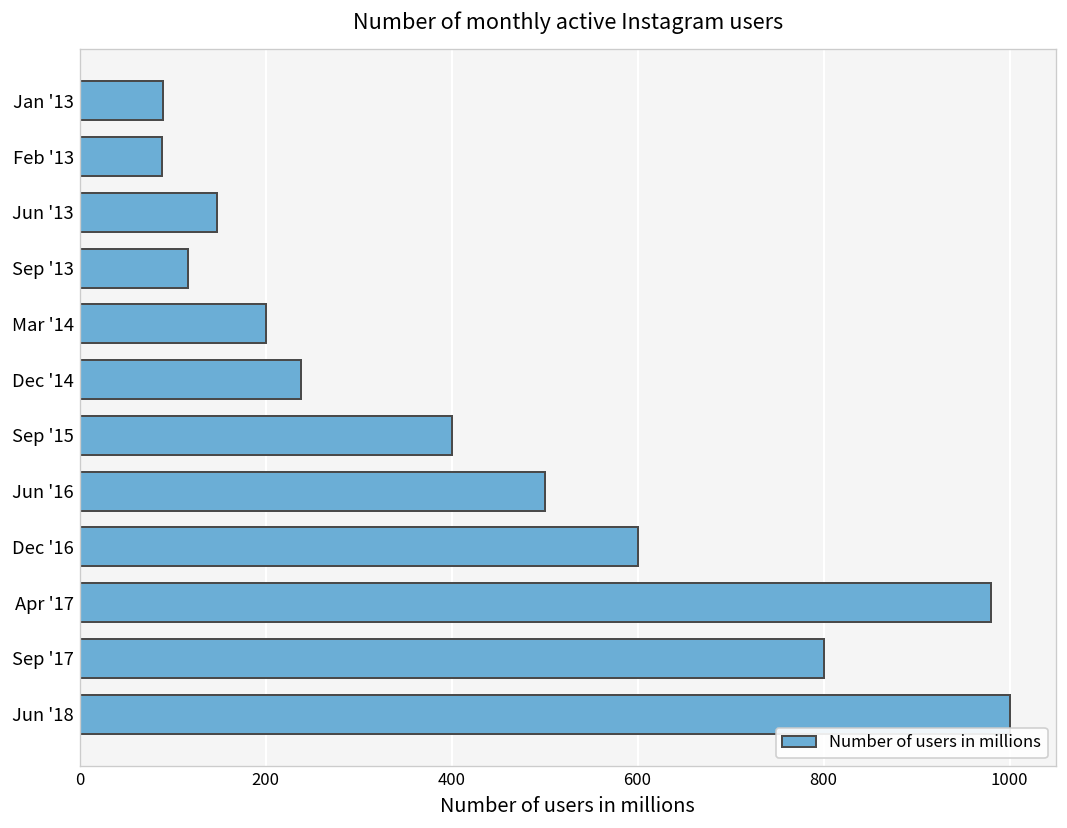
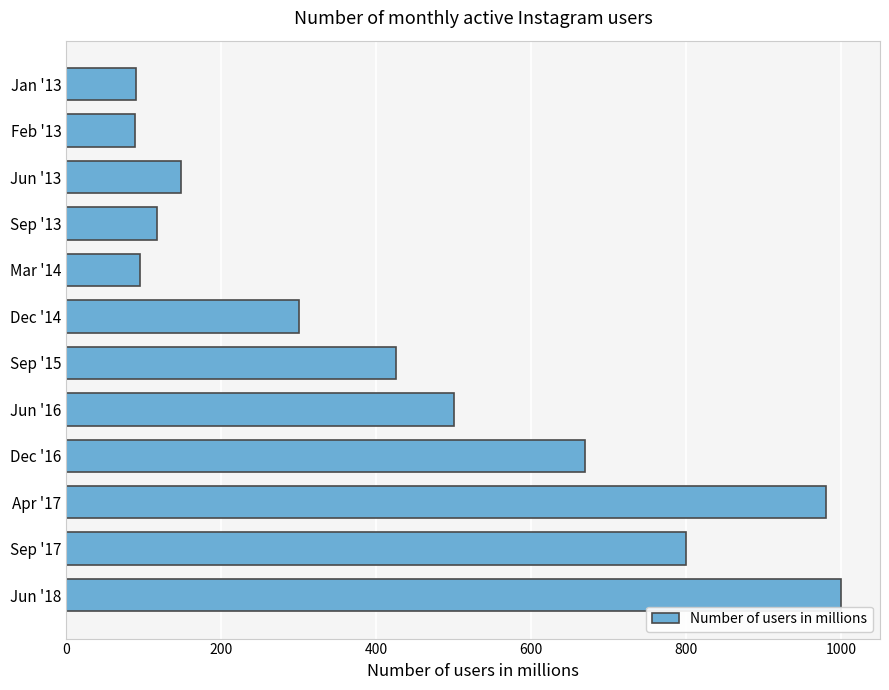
Mar '14: 200 -> 100
Dec '14: 240 -> 300
Sep '15: 400 -> 430
Dec '16: 600 -> 670
